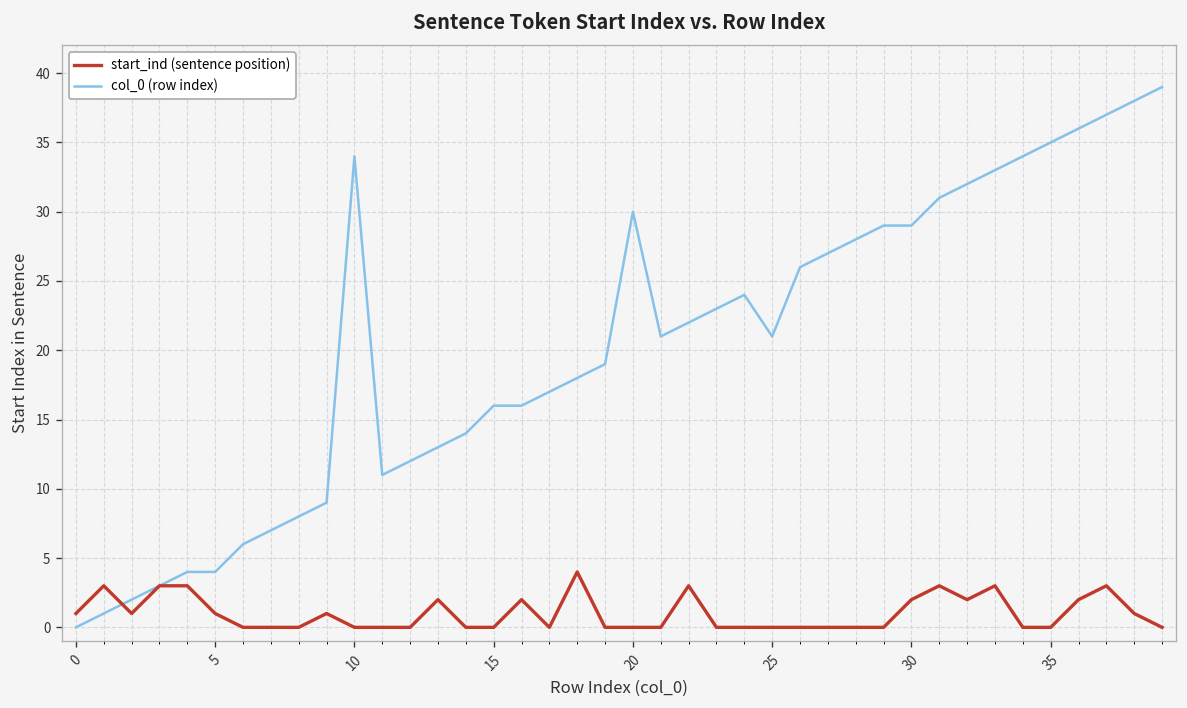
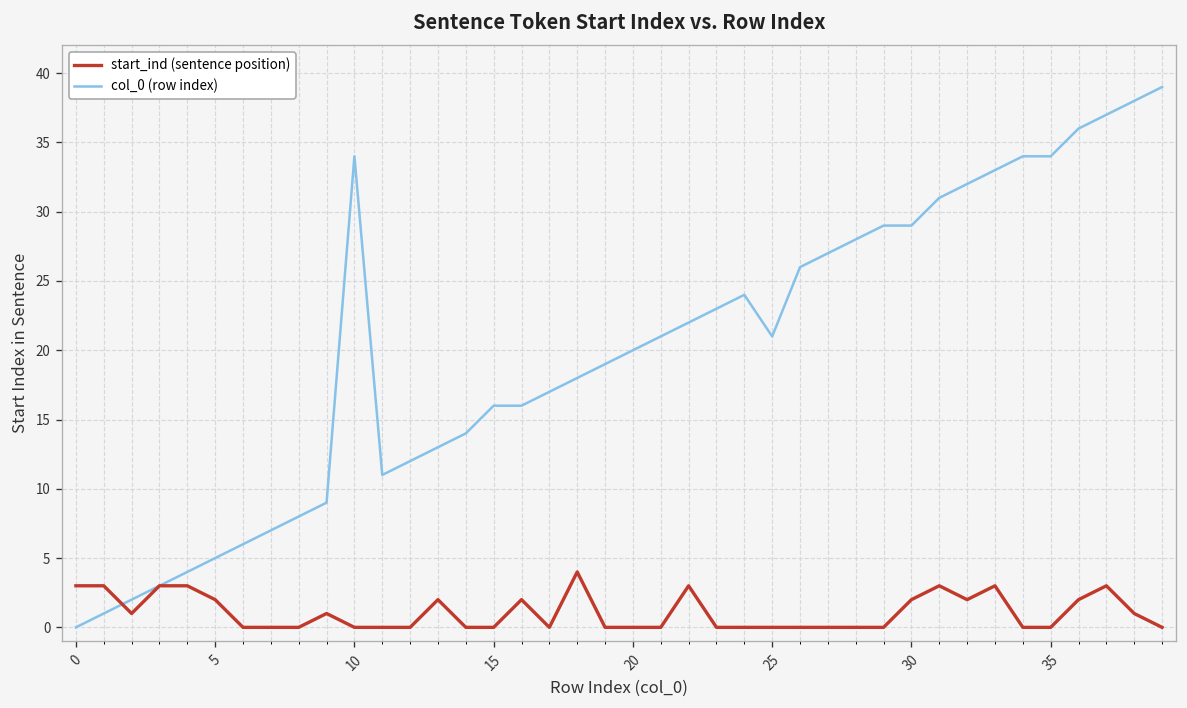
start_ind (sentence position), 0: 1 -> 3
start_ind (sentence position), 5: 1 -> 2
col_0 (row index), 5: 4 -> 5
col_0 (row index), 20: 30 -> 20
col_0 (row index), 35: 35 -> 34
